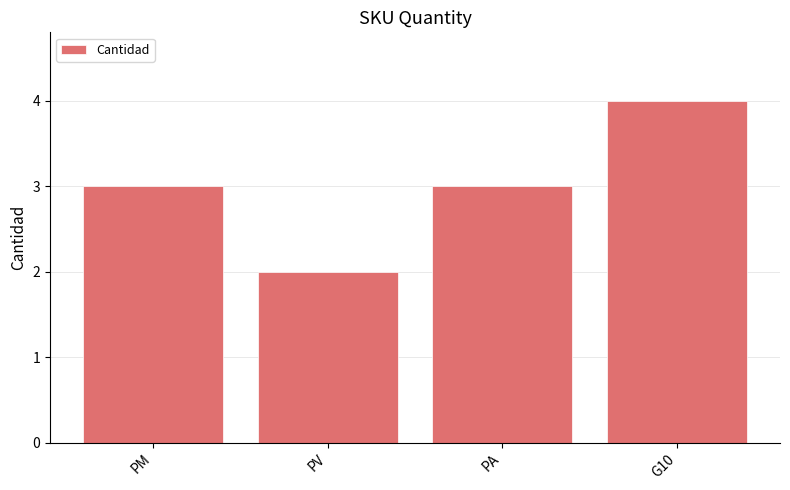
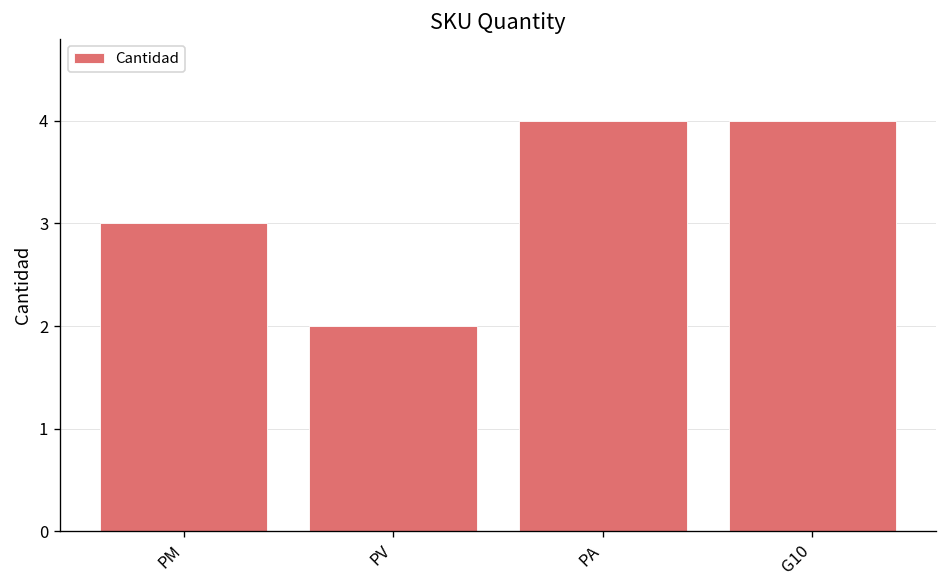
PA: 3 -> 4
